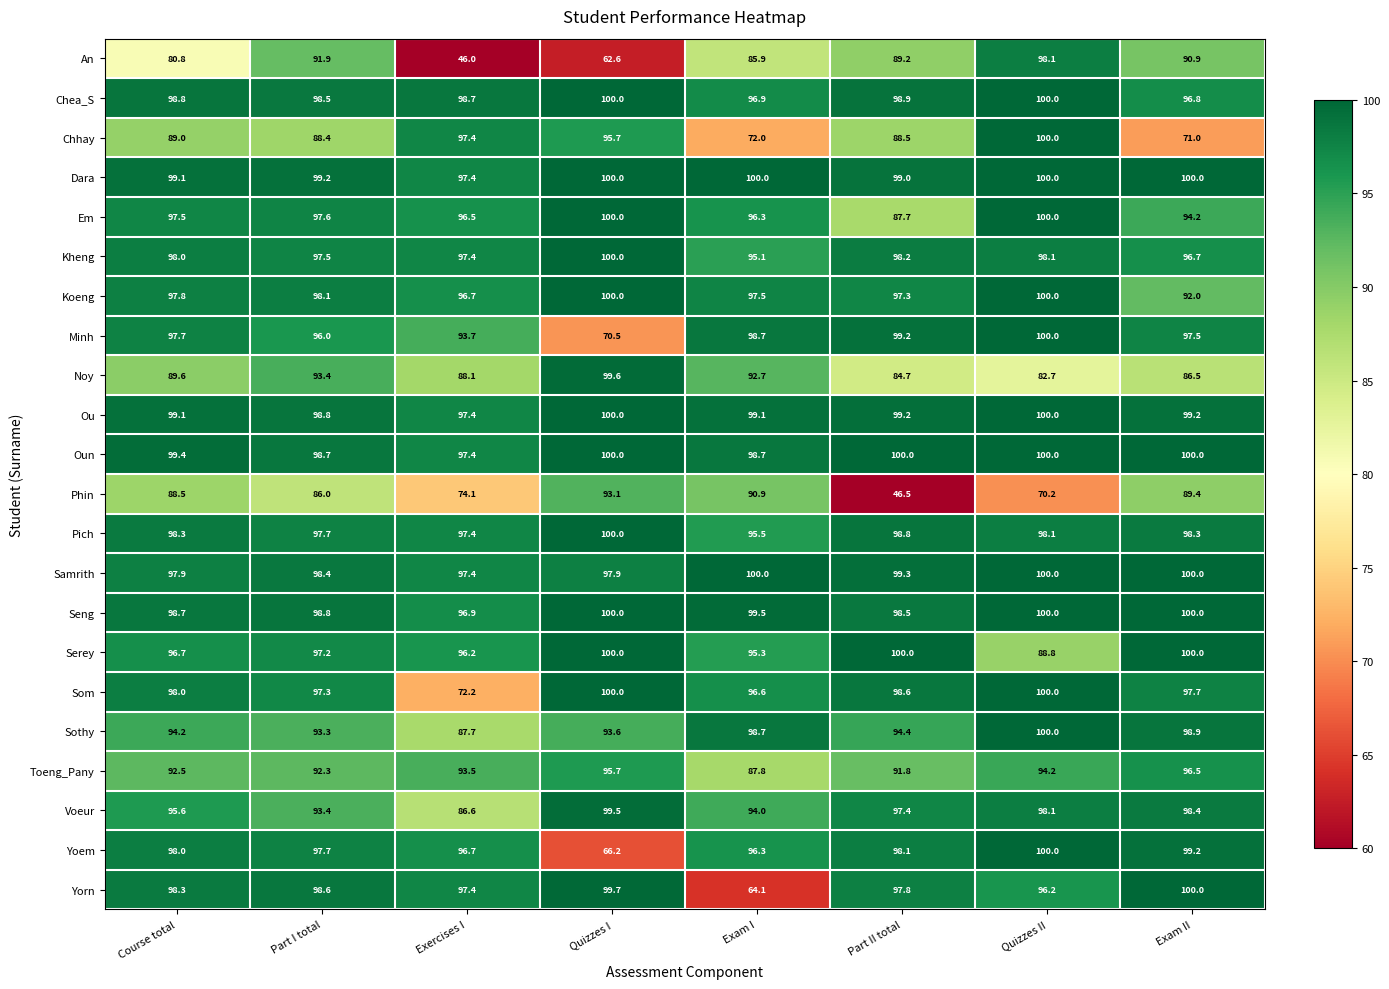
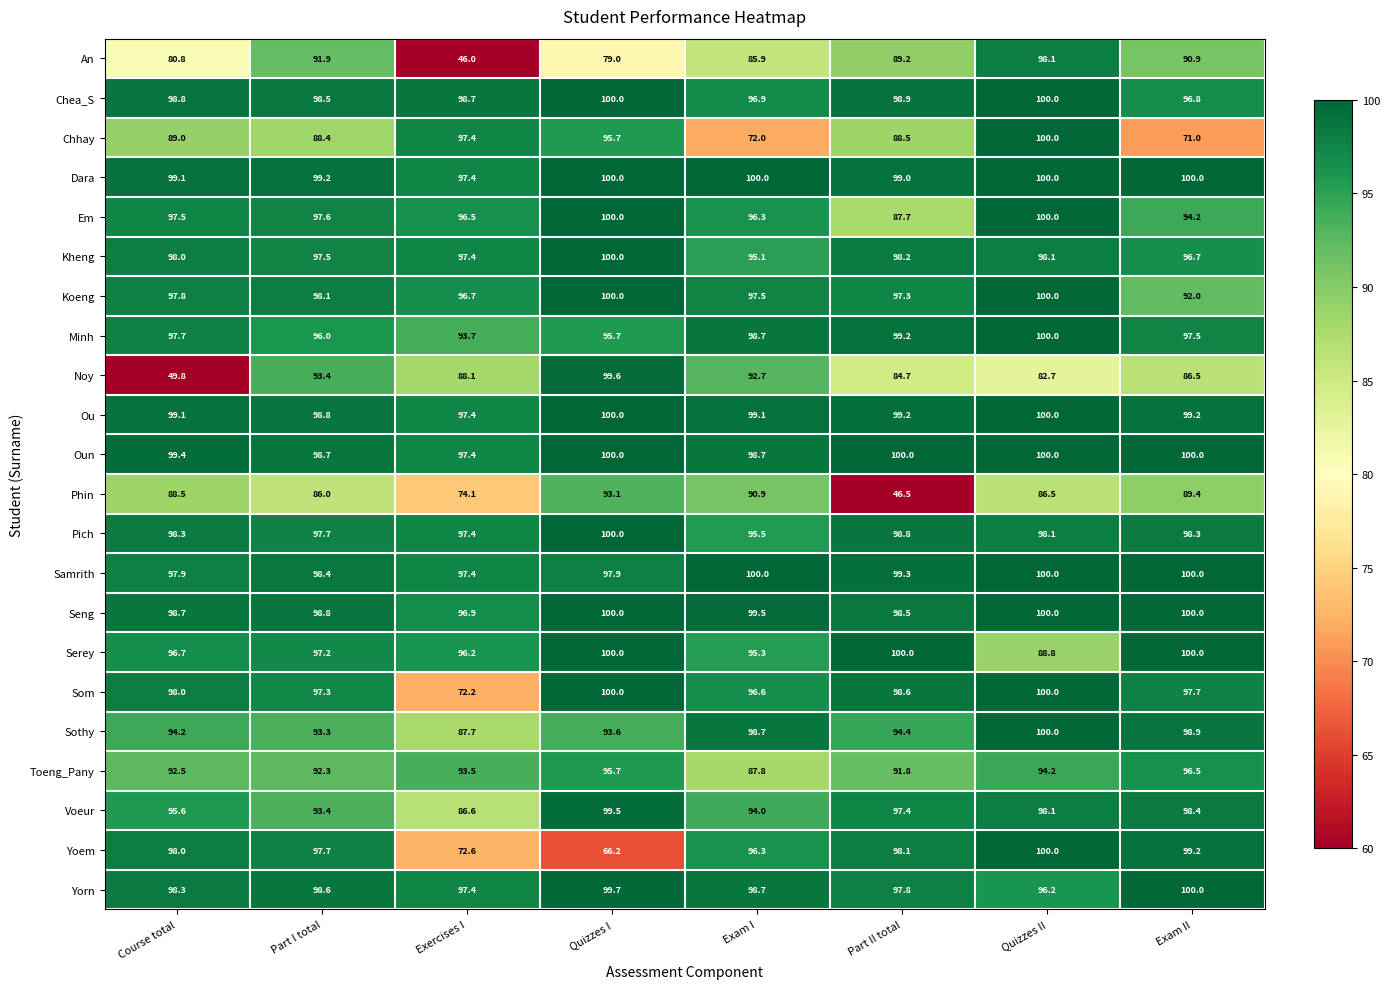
An, Quizzes I: 62.6 -> 79.0
Minh, Quizzes I: 70.5 -> 95.7
Noy, Course total: 89.6 -> 49.8
Phin, Quizzes II: 70.2 -> 86.5
Yoem, Exercises I: 96.7 -> 72.6
Yorn, Exam I: 64.1 -> 98.7
